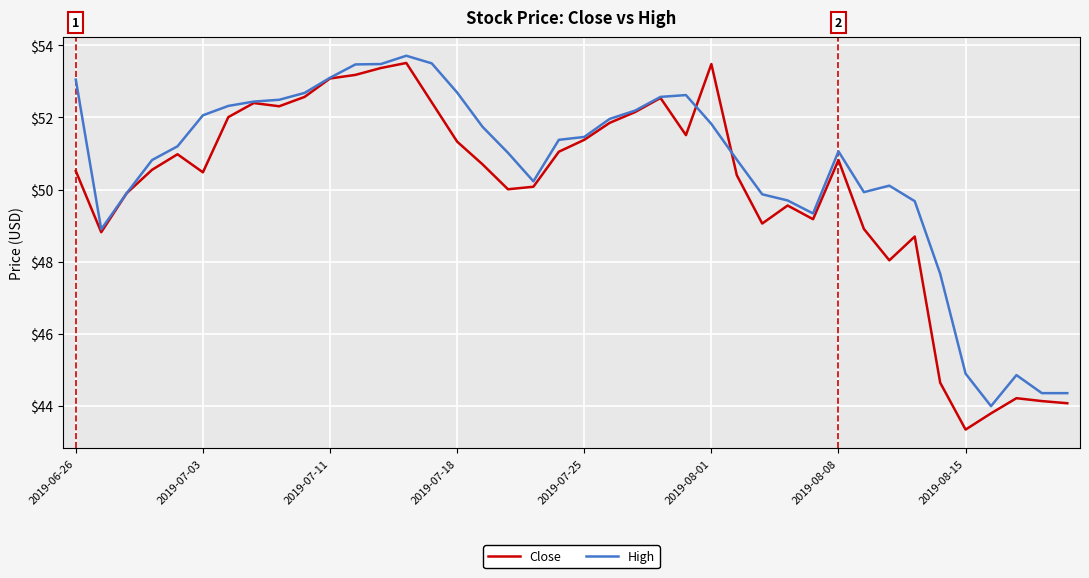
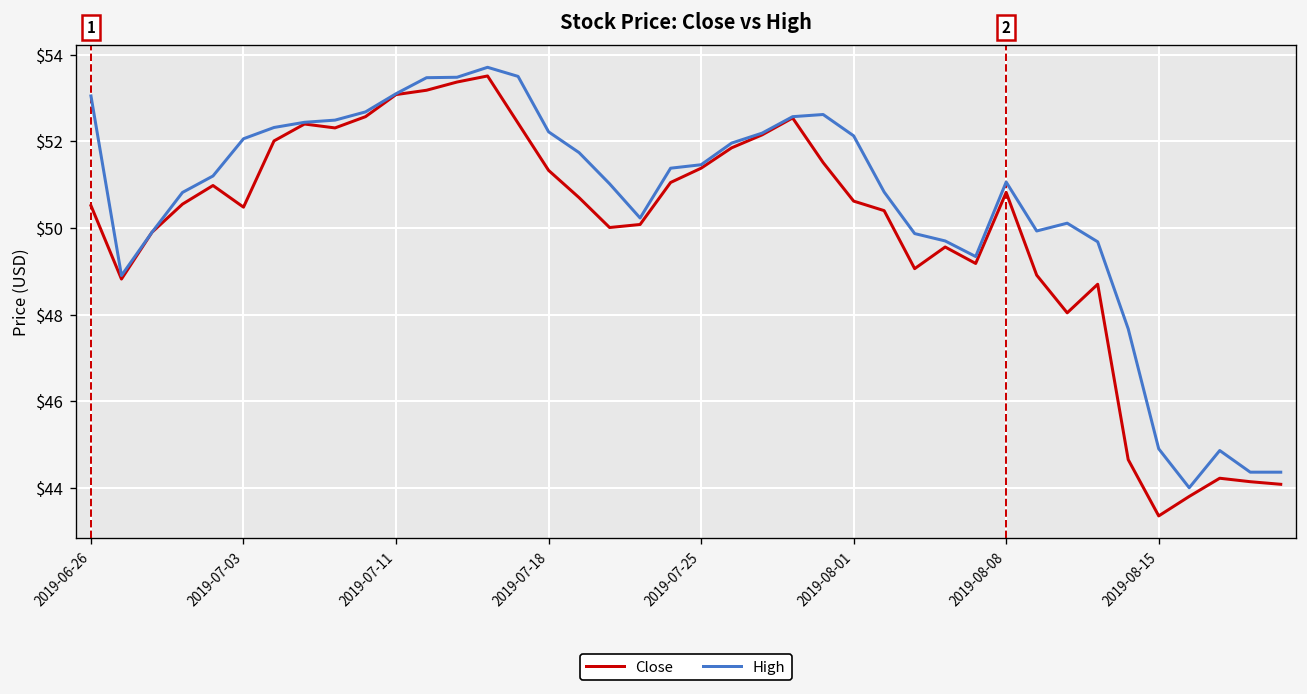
High, 2019-07-18: $52.7 -> $52.2
Close, 2019-08-01: $53.5 -> $50.6
High, 2019-08-01: $51.8 -> $52.1
